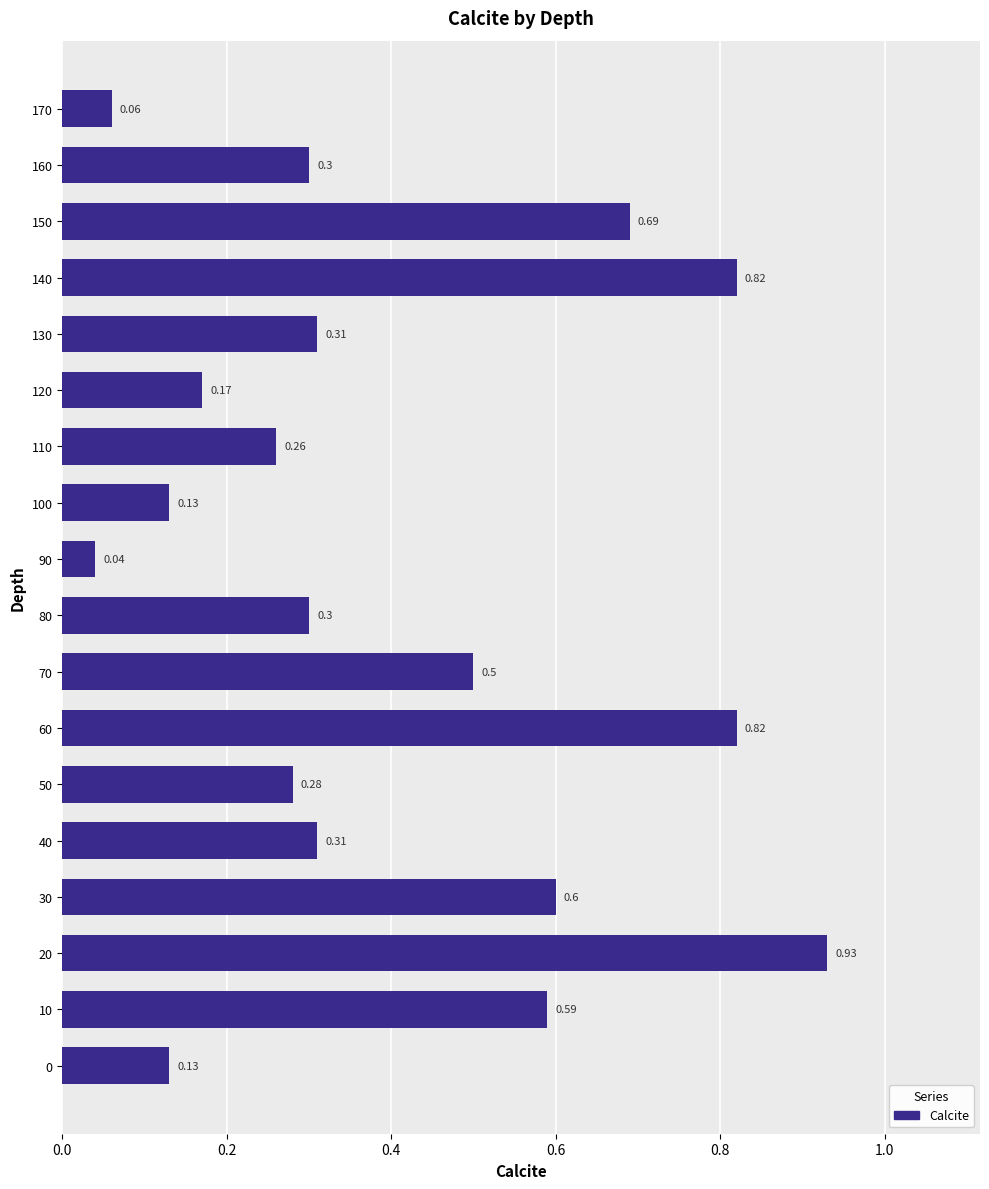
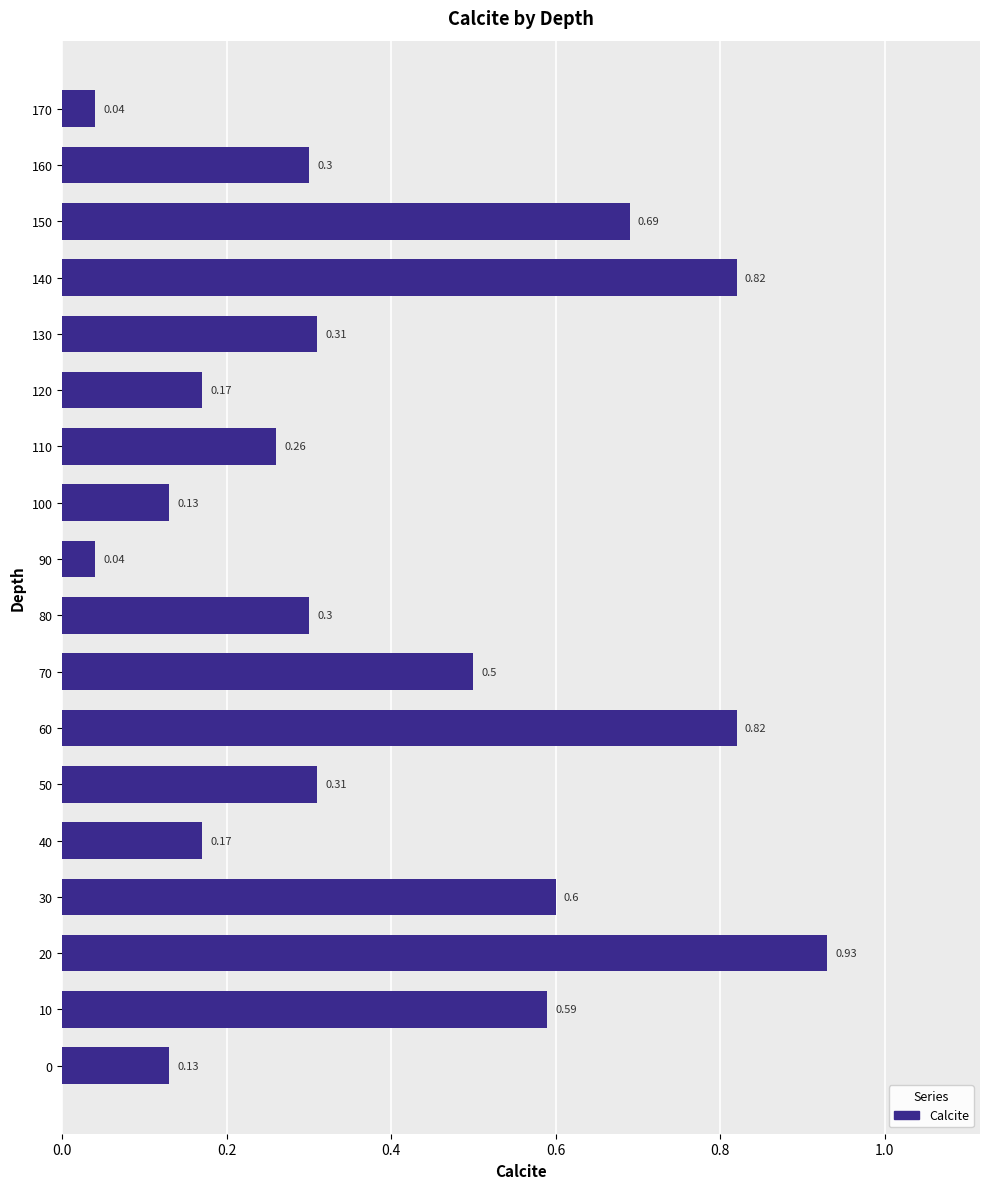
170: 0.06 -> 0.04
50: 0.28 -> 0.31
40: 0.31 -> 0.17
